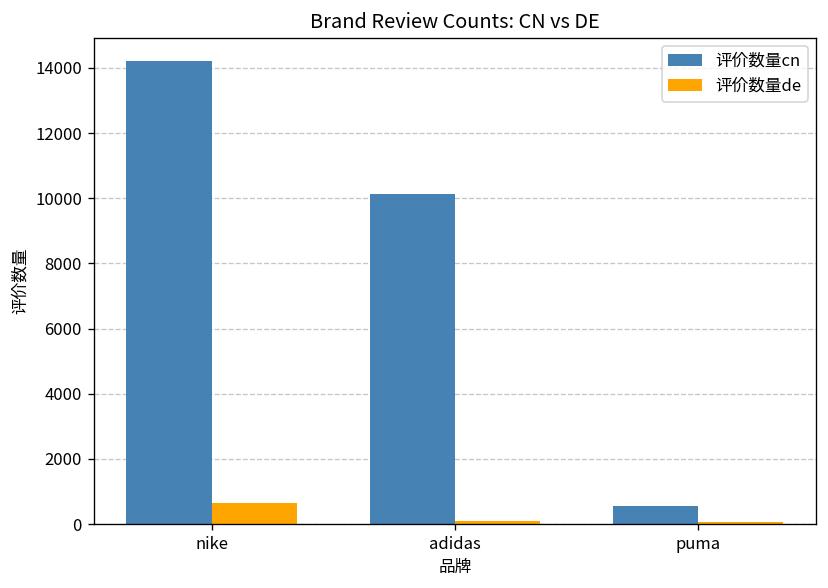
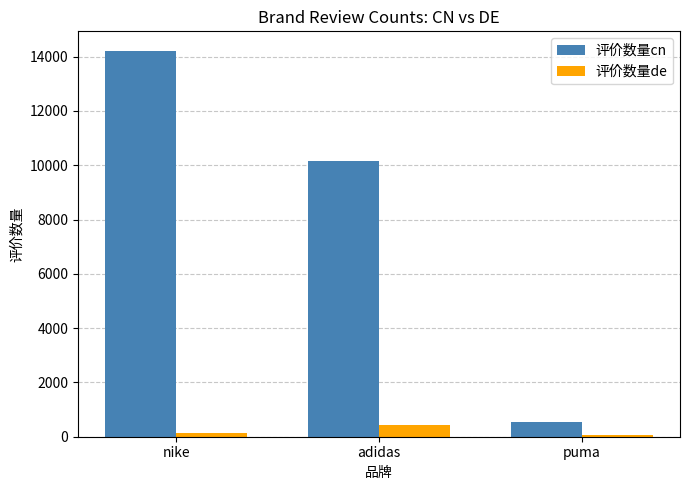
评价数量de, nike: 600 -> 100
评价数量de, adidas: 100 -> 400
